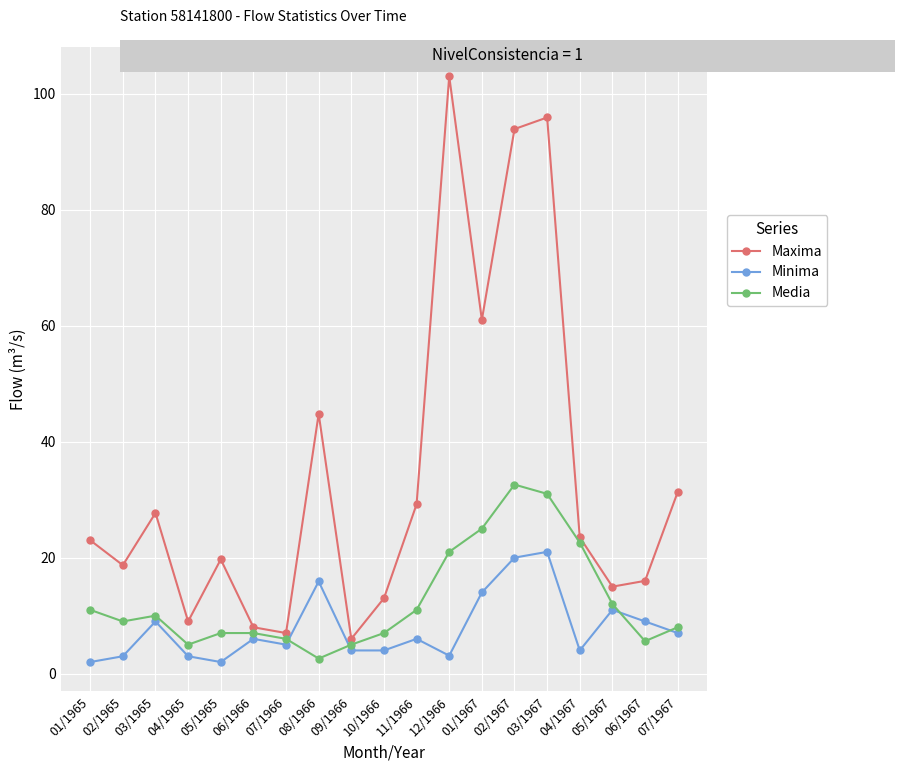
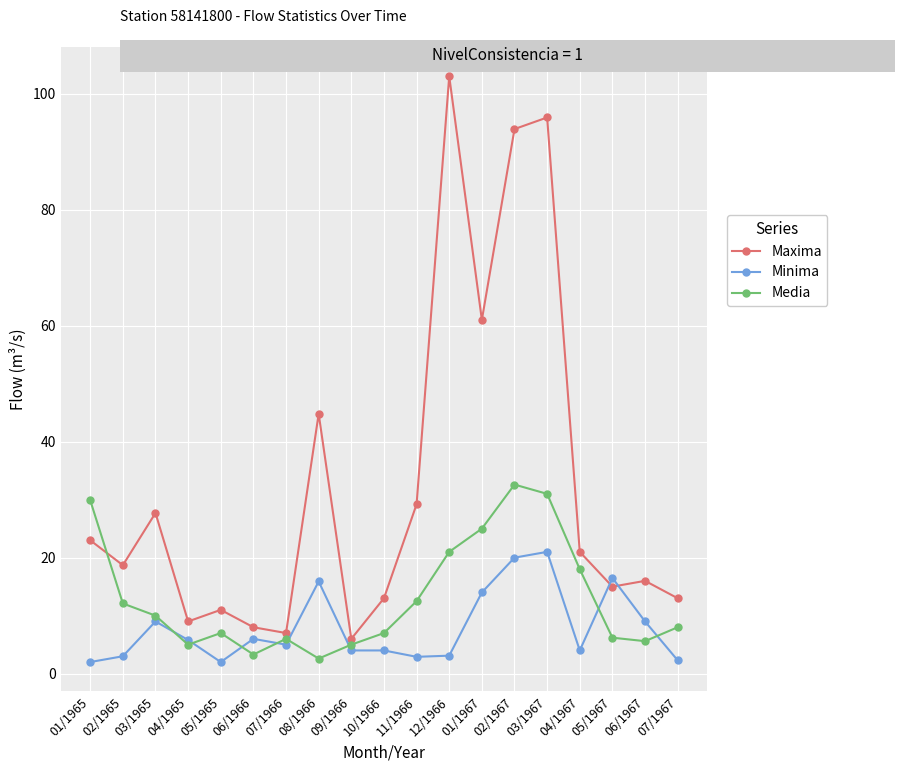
Media, 01/1965: 11 -> 30
Media, 02/1965: 9 -> 12
Minima, 04/1965: 3 -> 6
Maxima, 05/1965: 20 -> 11
Media, 06/1966: 7 -> 3
Minima, 11/1966: 6 -> 3
Media, 11/1966: 11 -> 13
Maxima, 04/1967: 24 -> 21
Media, 04/1967: 23 -> 18
Minima, 05/1967: 11 -> 17
Media, 05/1967: 12 -> 6
Maxima, 07/1967: 31 -> 13
Minima, 07/1967: 7 -> 2
